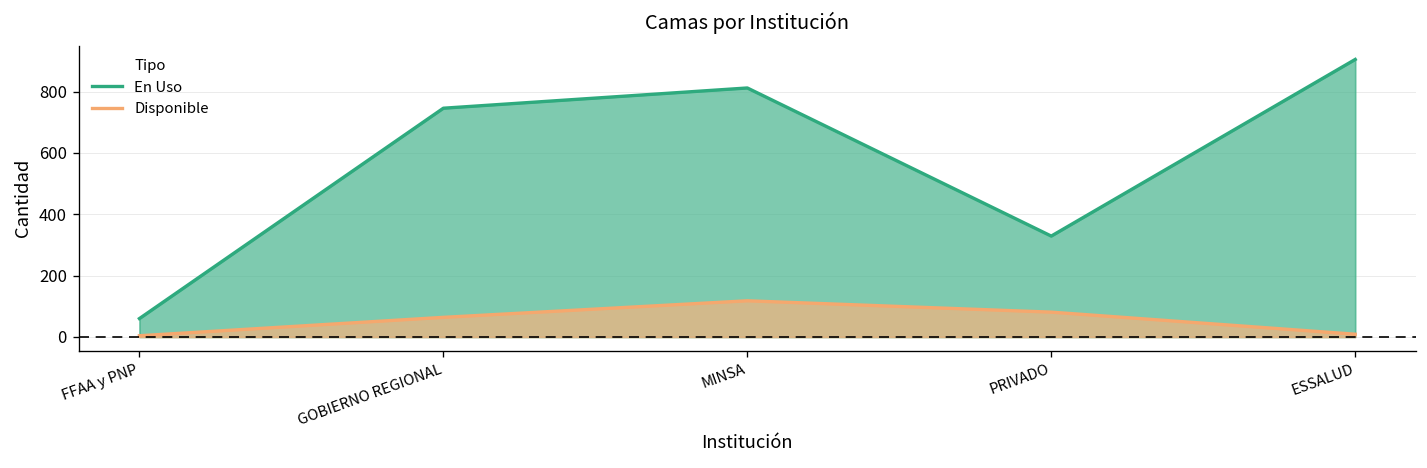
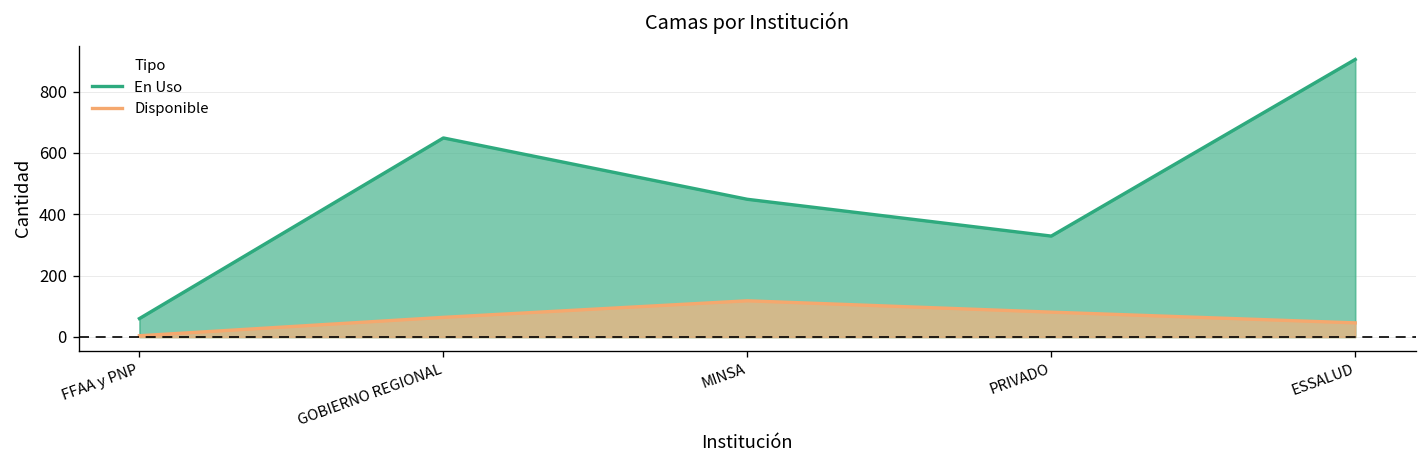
En Uso, GOBIERNO REGIONAL: 750 -> 650
En Uso, MINSA: 810 -> 450
Disponible, ESSALUD: 10 -> 50
